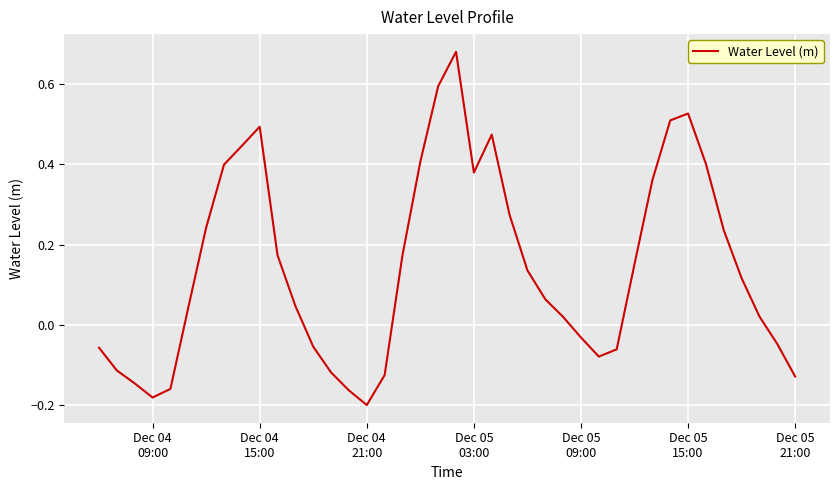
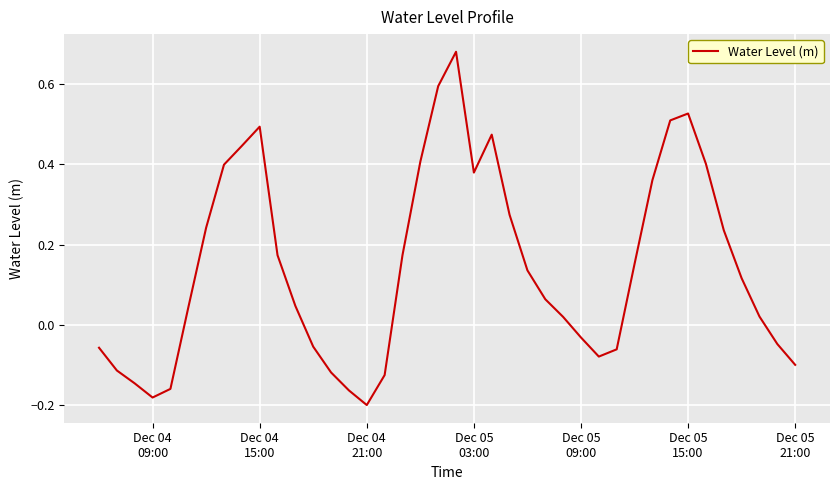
Dec 05 21:00: -0.13 -> -0.10
